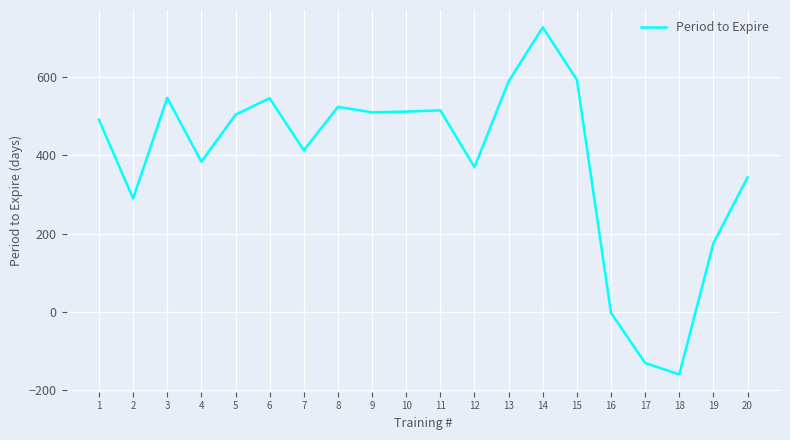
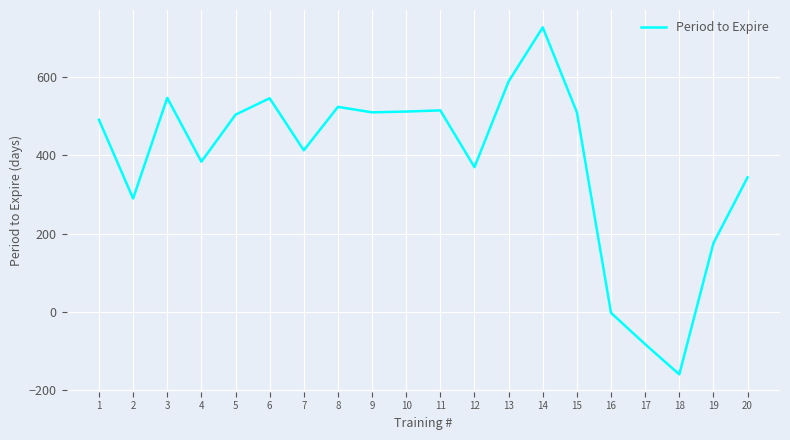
15: 590 -> 510
17: -130 -> -80
